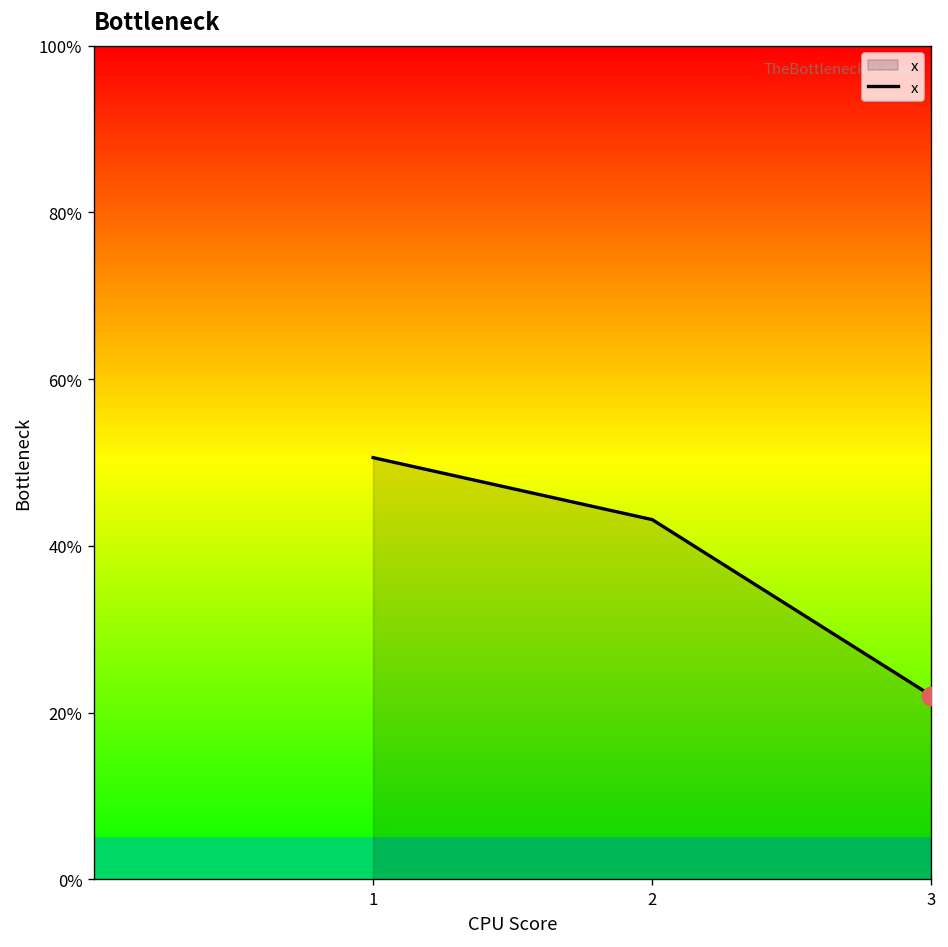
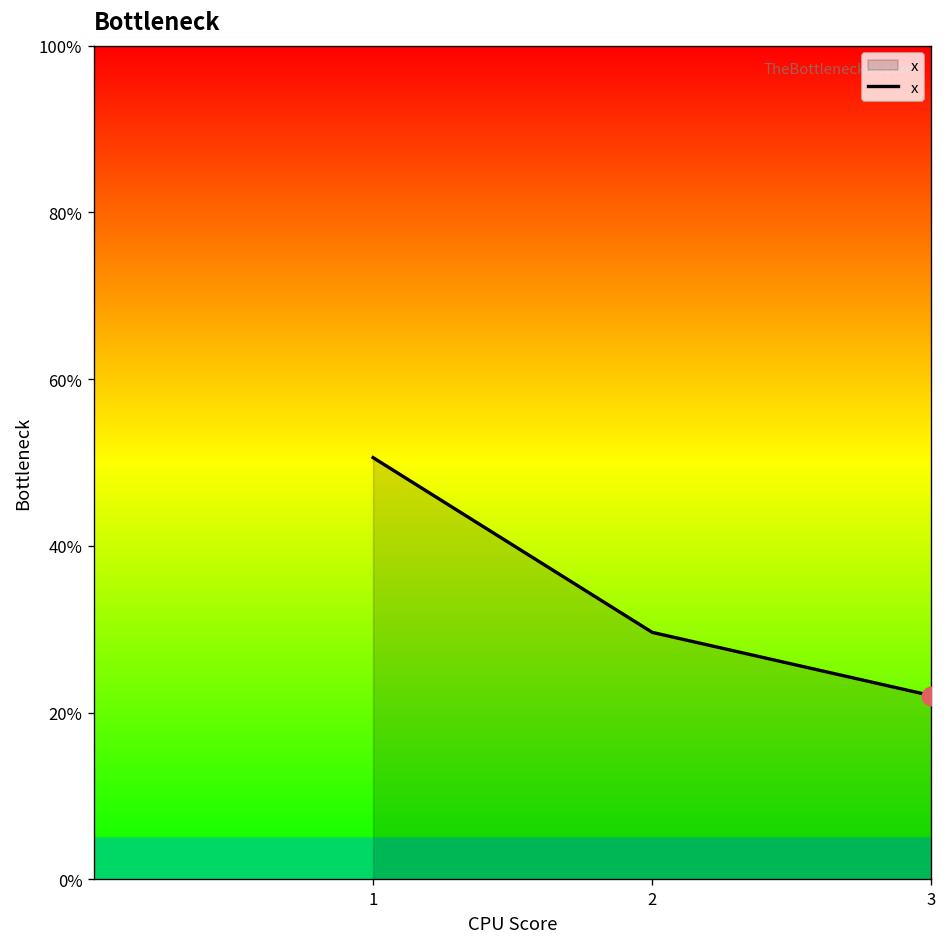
x, 2: 43% -> 30%
